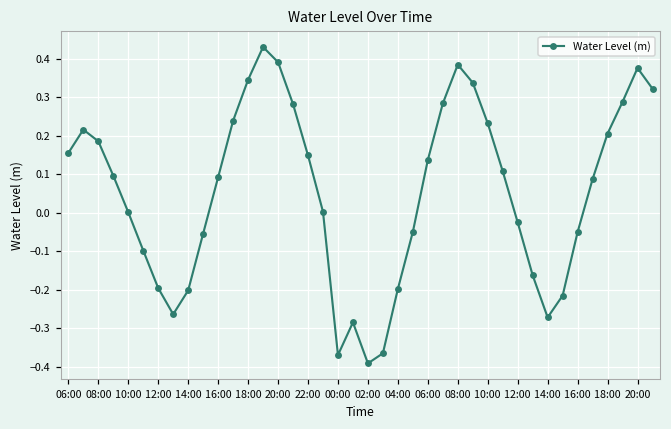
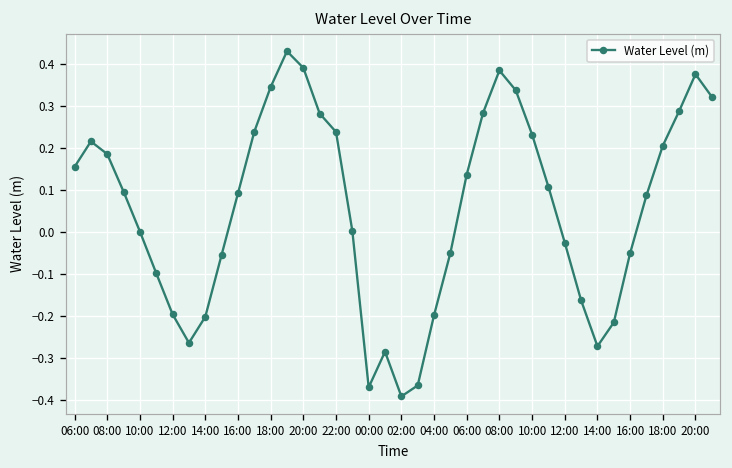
22:00: 0.15 -> 0.24
